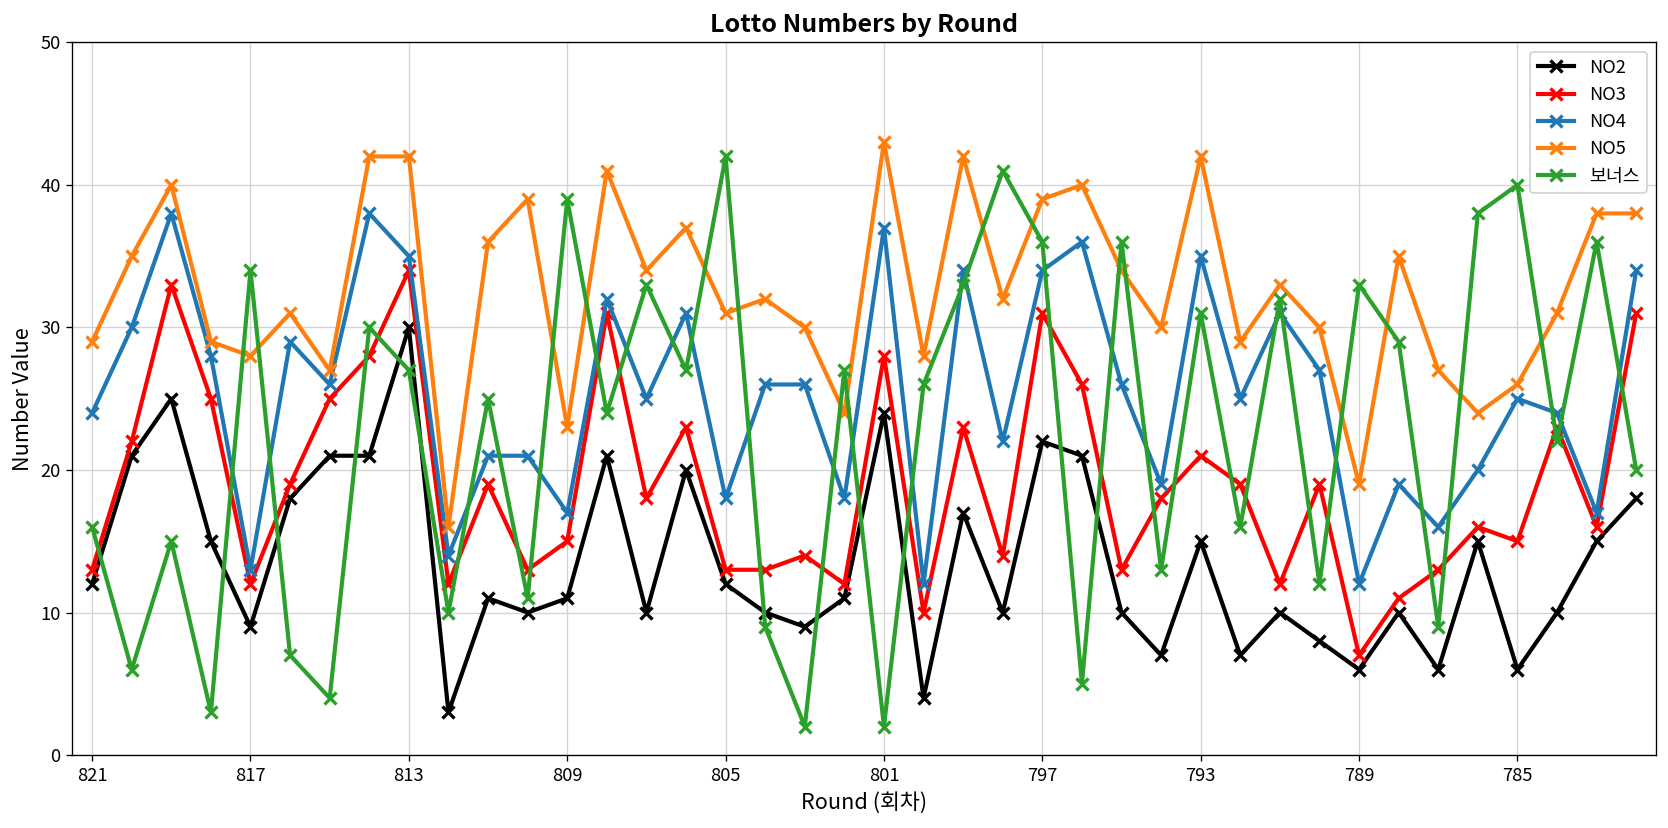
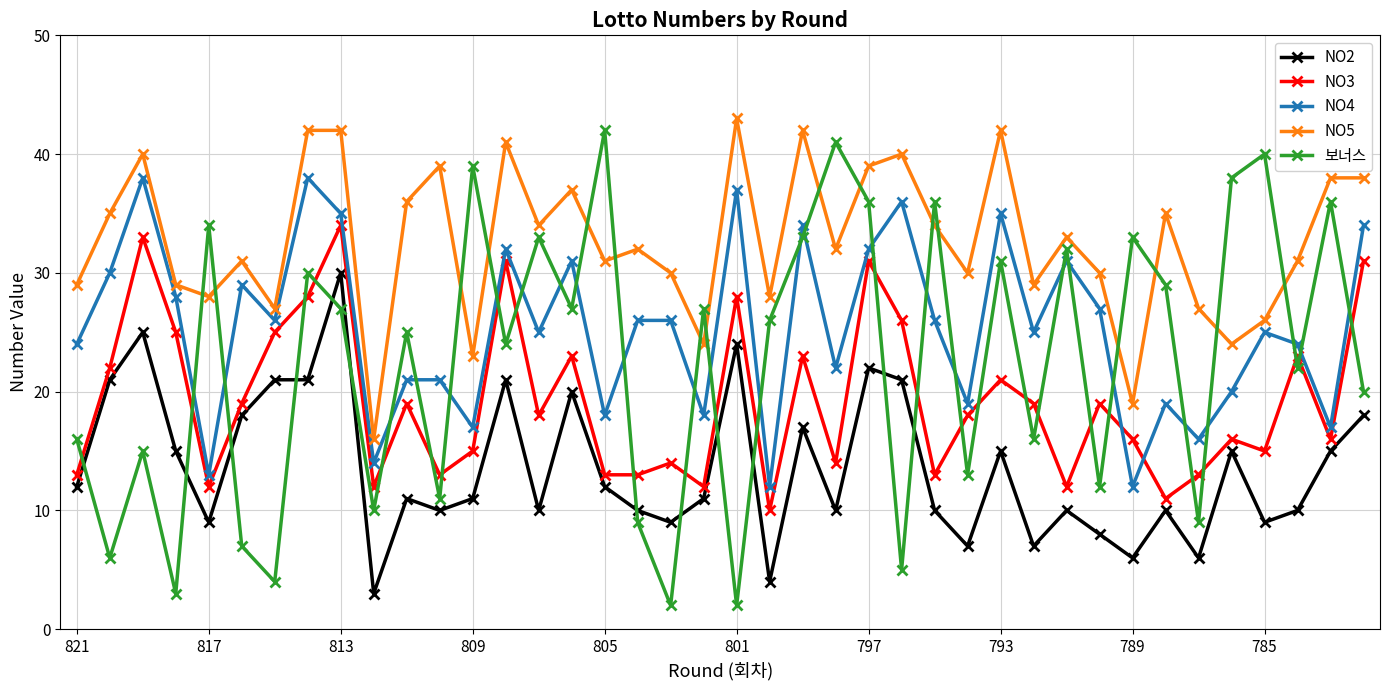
NO4, 797: 34 -> 32
NO3, 789: 7 -> 16
NO2, 785: 6 -> 9
